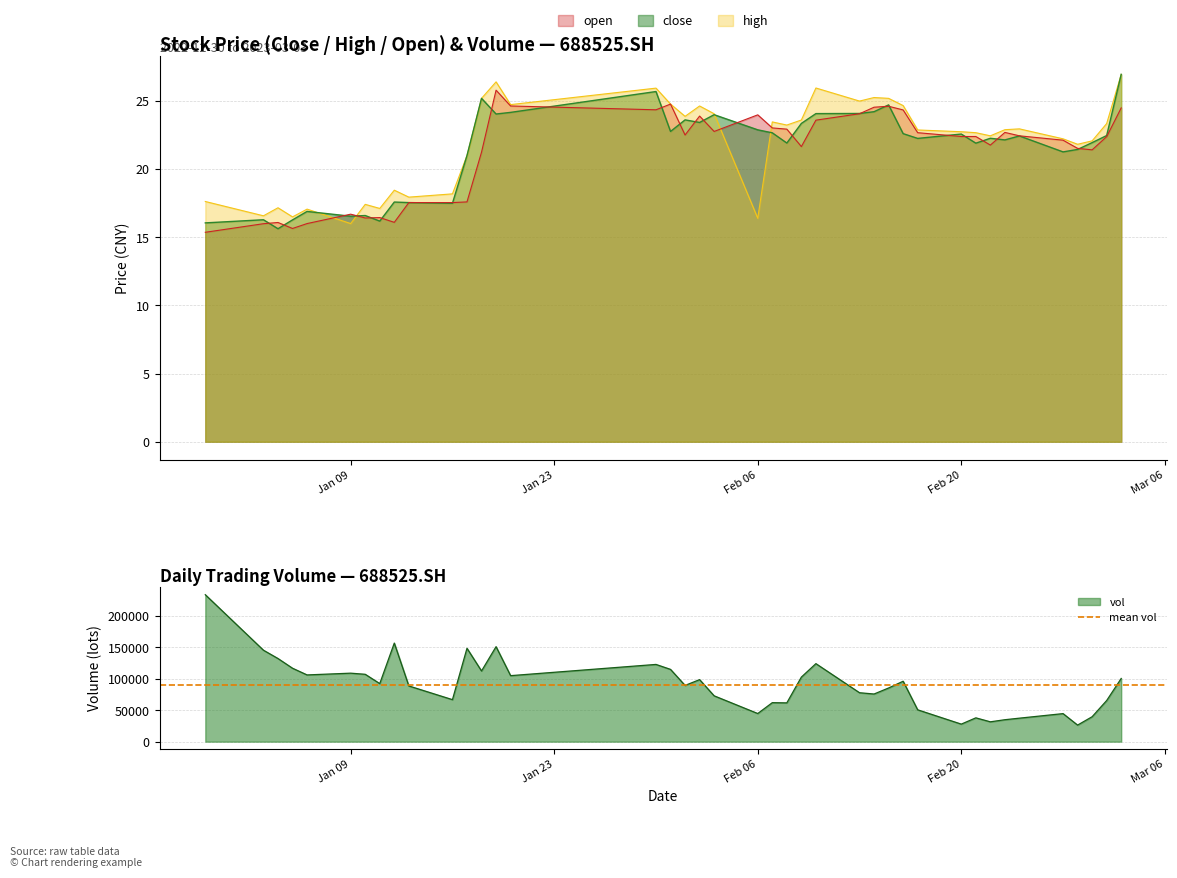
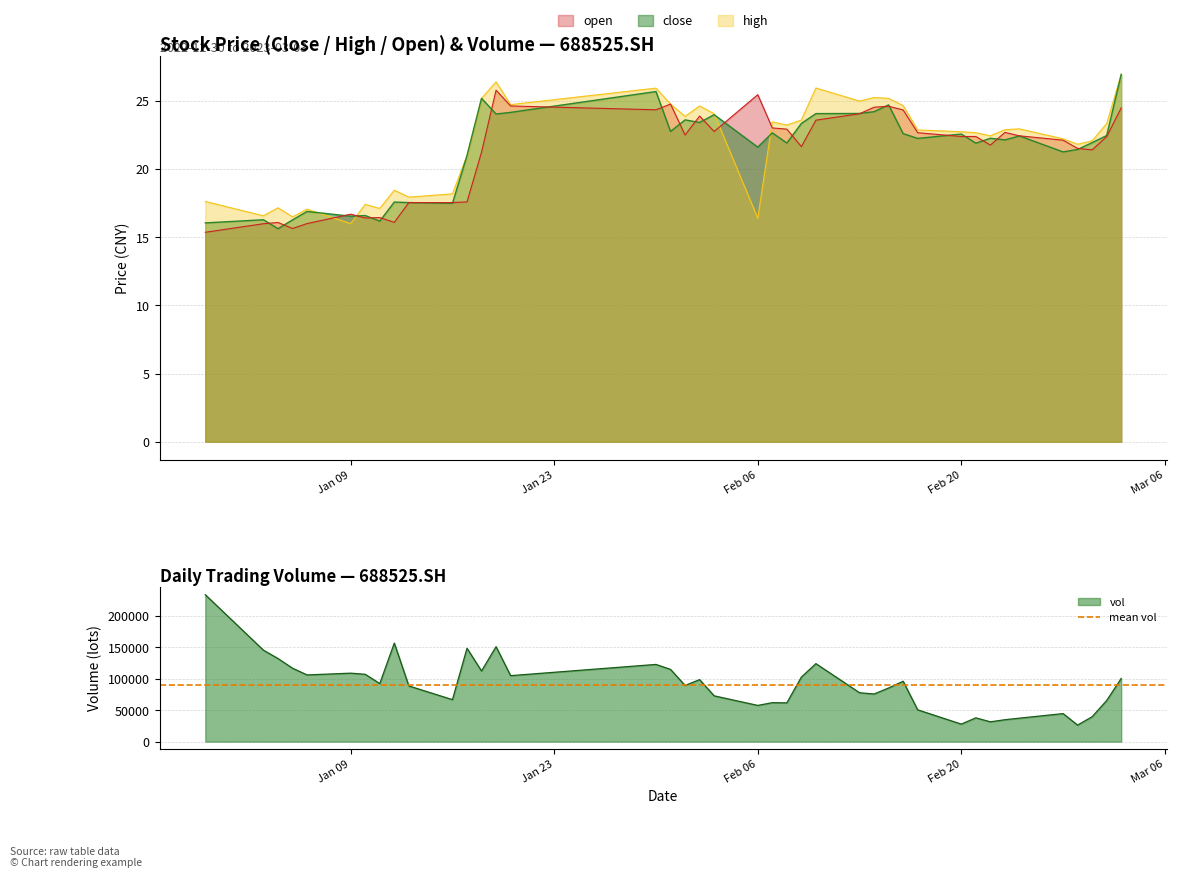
Stock Price (Close / High / Open) & Volume — 688525.SH, open, Feb 06: 24.0 -> 25.5
Stock Price (Close / High / Open) & Volume — 688525.SH, close, Feb 06: 22.9 -> 21.6
Daily Trading Volume — 688525.SH, Feb 06: 40000 -> 60000
